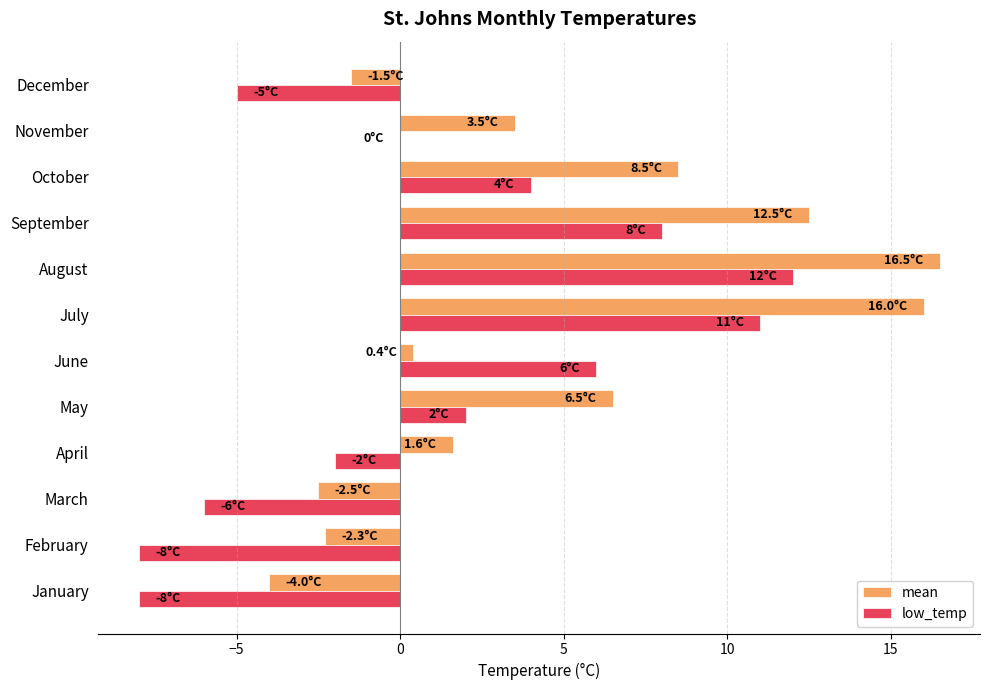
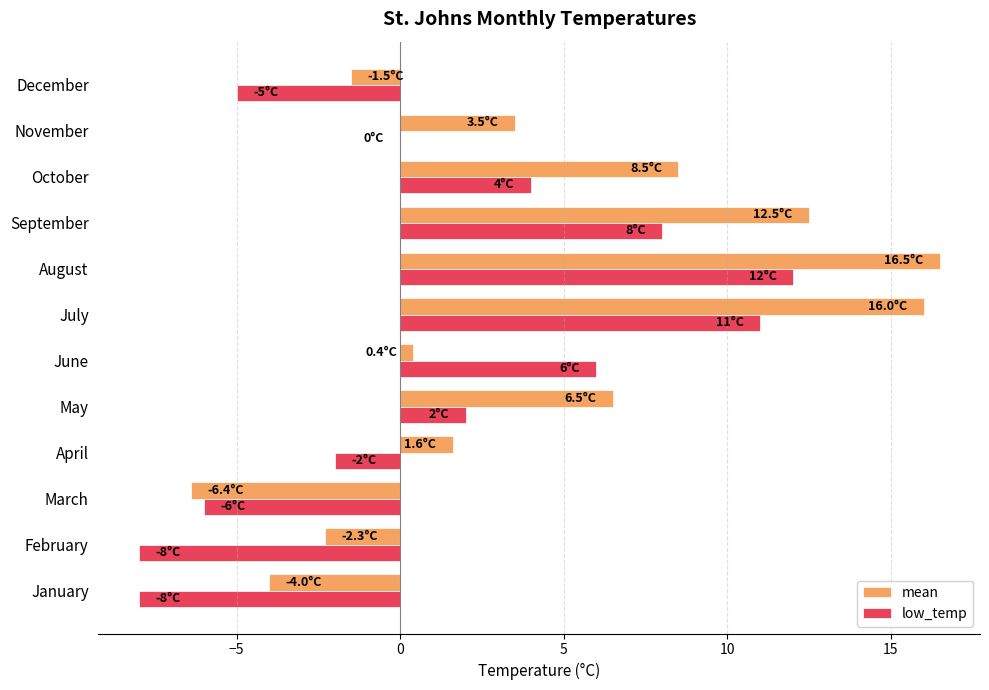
mean, March: -2.5°C -> -6.4°C
